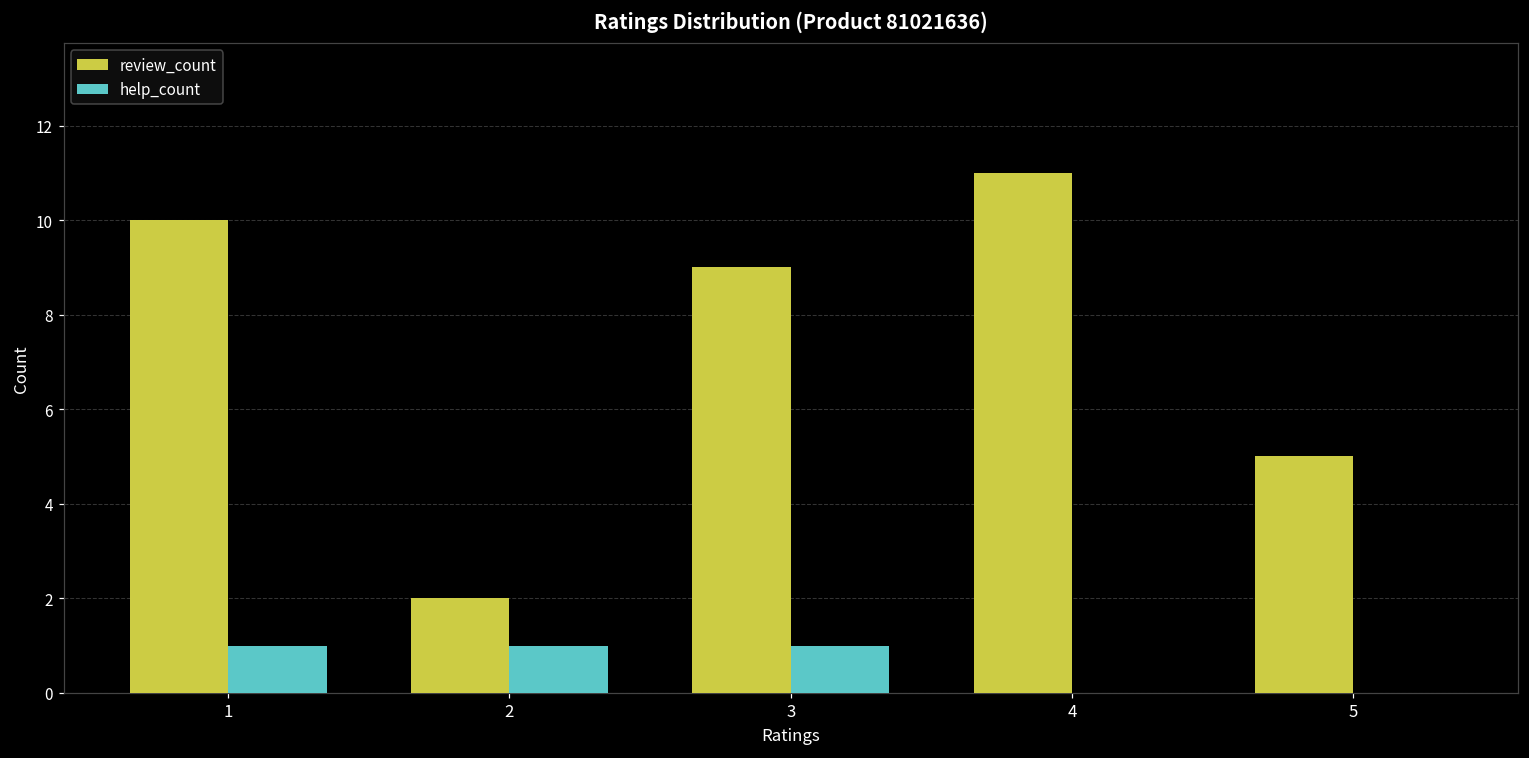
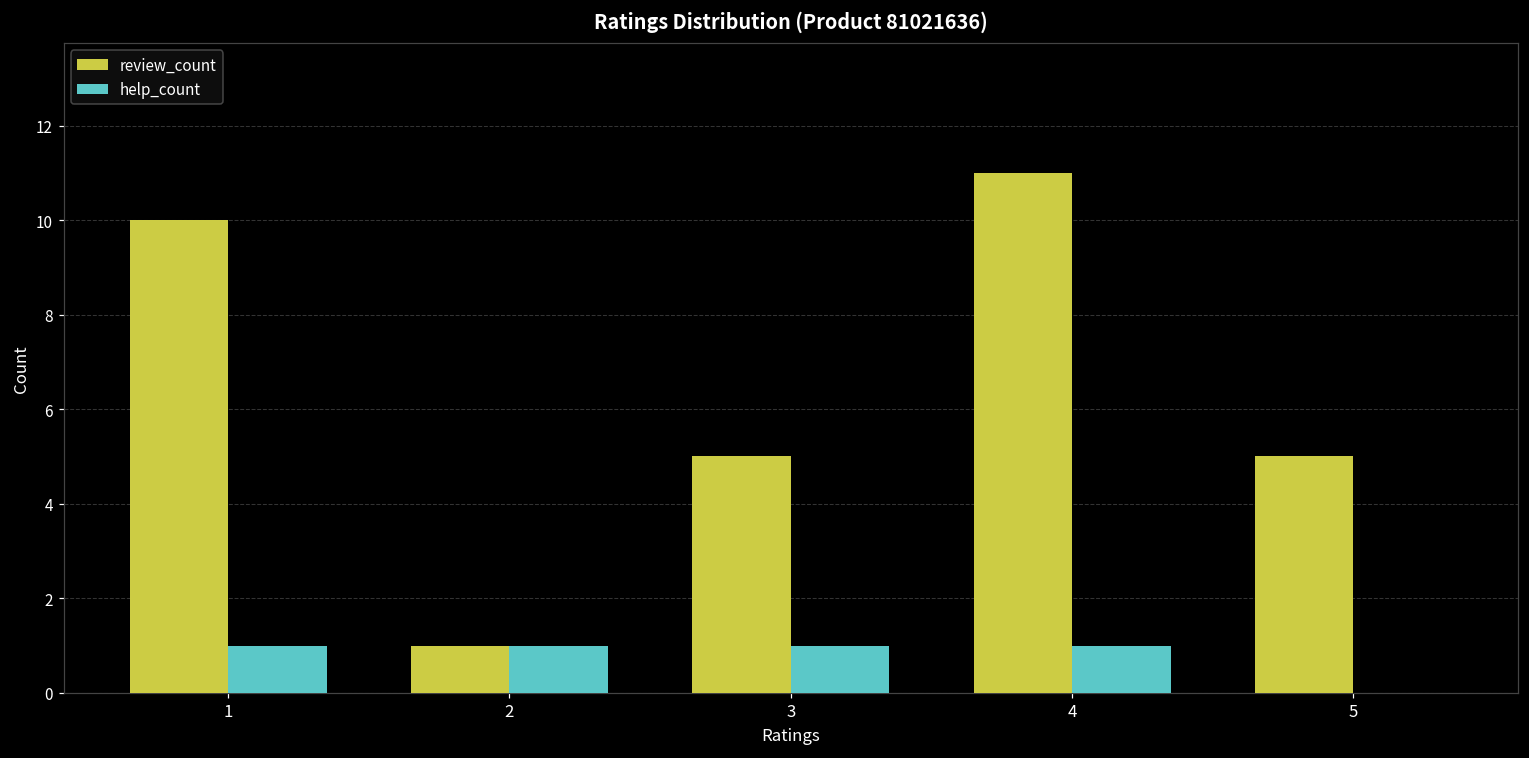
review_count, 2: 2 -> 1
review_count, 3: 9 -> 5
help_count, 4: 0 -> 1
